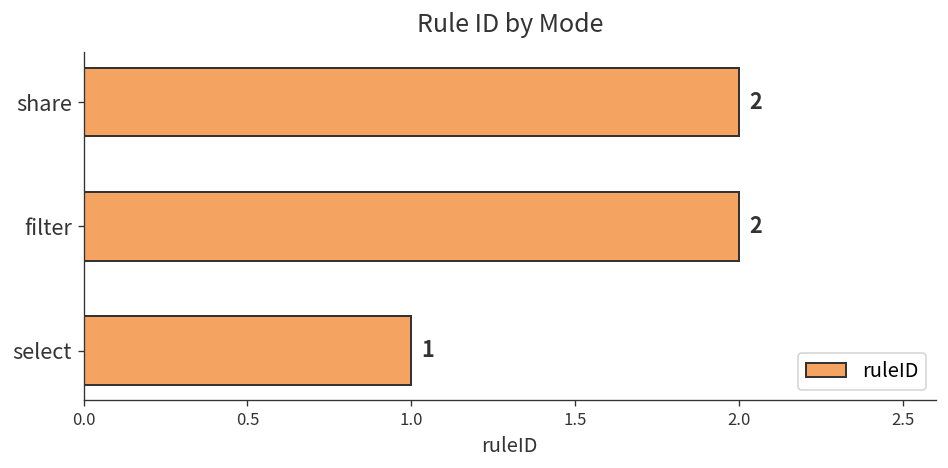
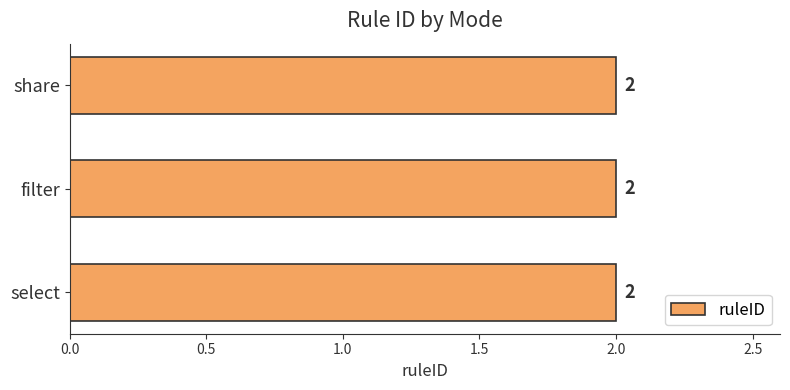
select: 1 -> 2
